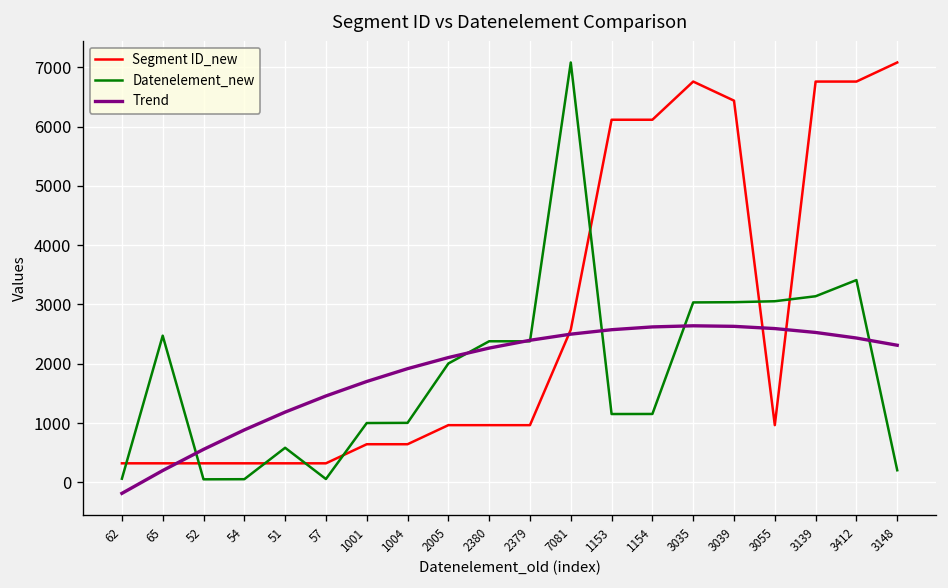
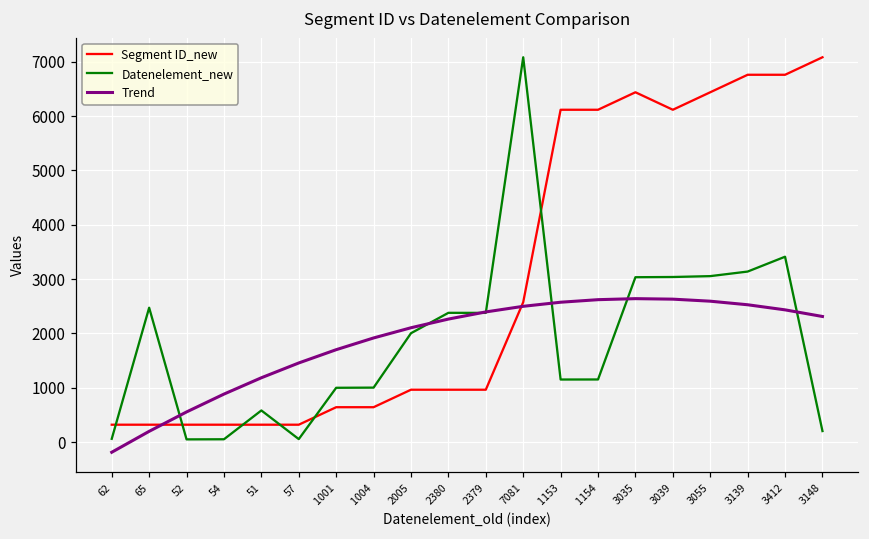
Segment ID_new, 3035: 6800 -> 6400
Segment ID_new, 3039: 6400 -> 6100
Segment ID_new, 3055: 1000 -> 6400
